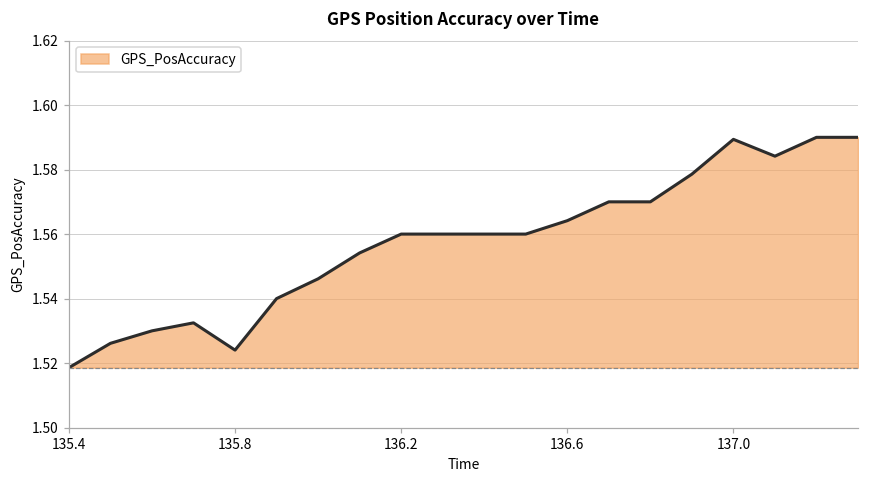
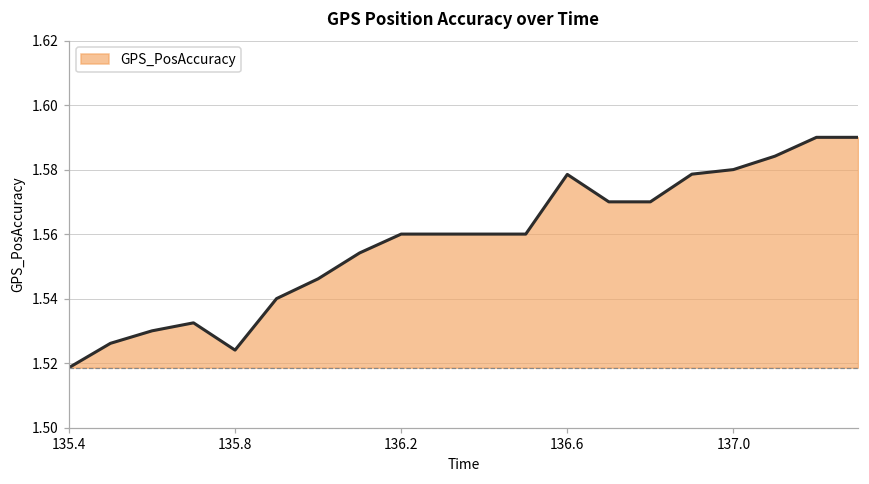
136.6: 1.564 -> 1.579
137.0: 1.589 -> 1.580
